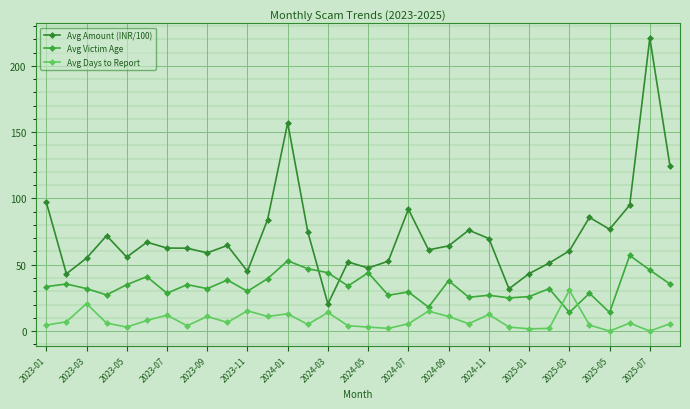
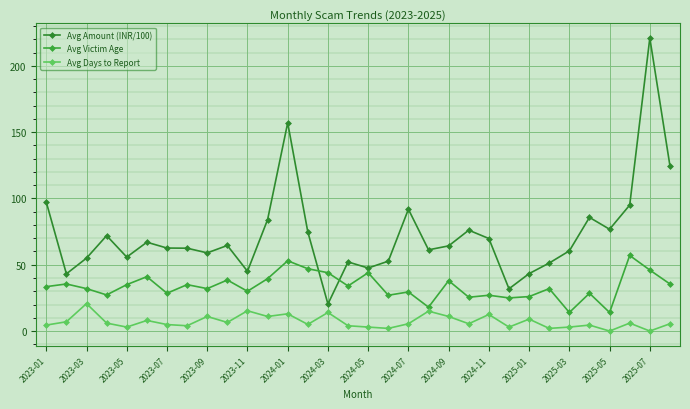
Avg Days to Report, 2023-07: 12 -> 5
Avg Days to Report, 2025-01: 2 -> 9
Avg Days to Report, 2025-03: 31 -> 3
